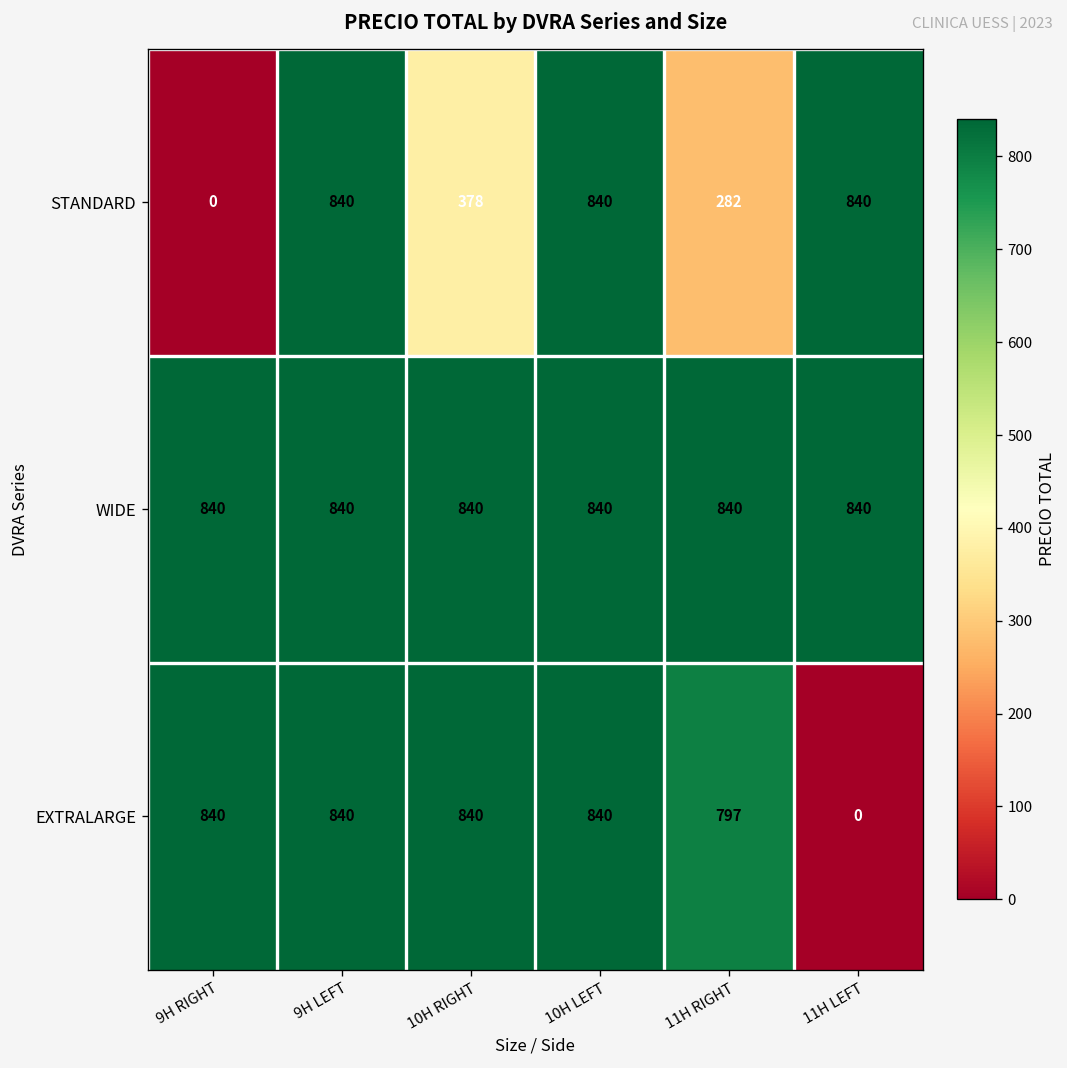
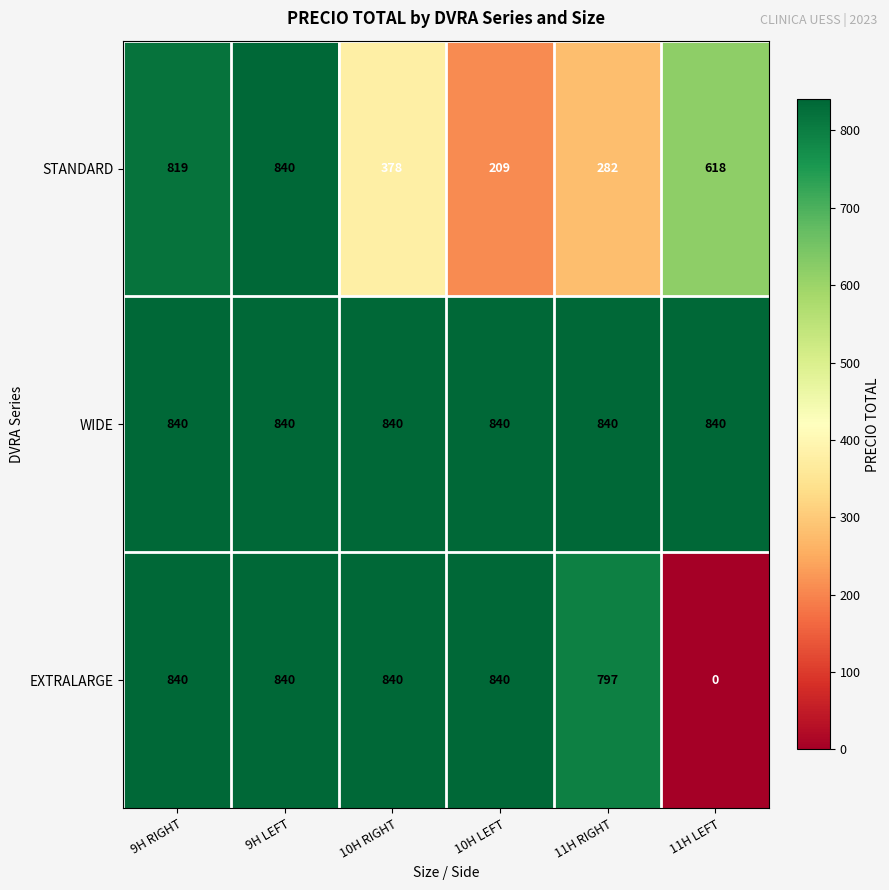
STANDARD, 9H RIGHT: 0 -> 819
STANDARD, 10H LEFT: 840 -> 209
STANDARD, 11H LEFT: 840 -> 618
